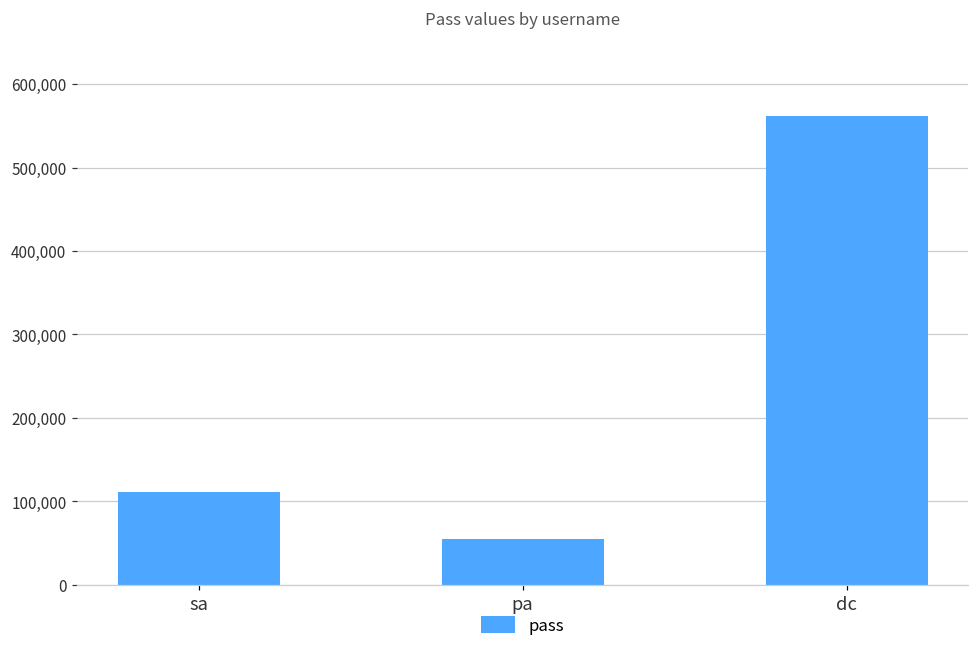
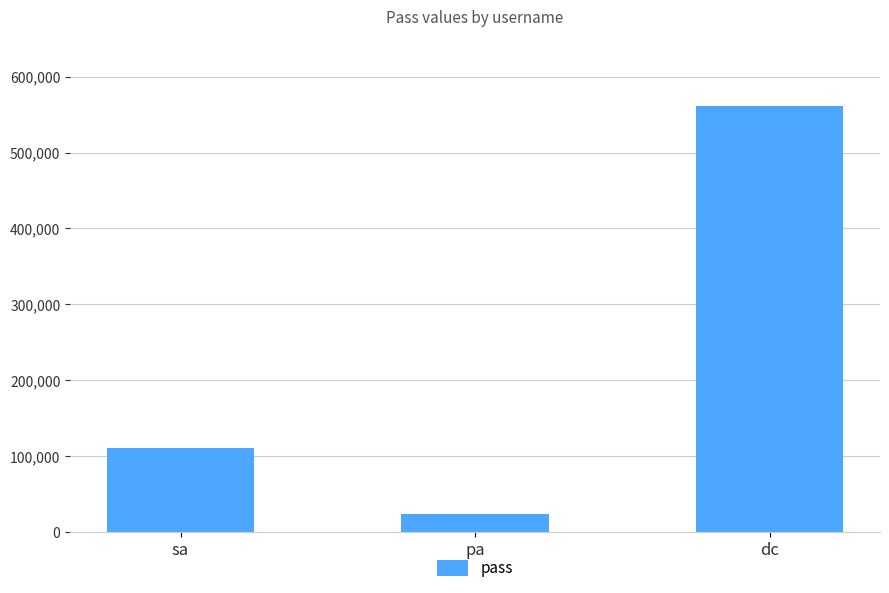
pa: 50,000 -> 20,000
